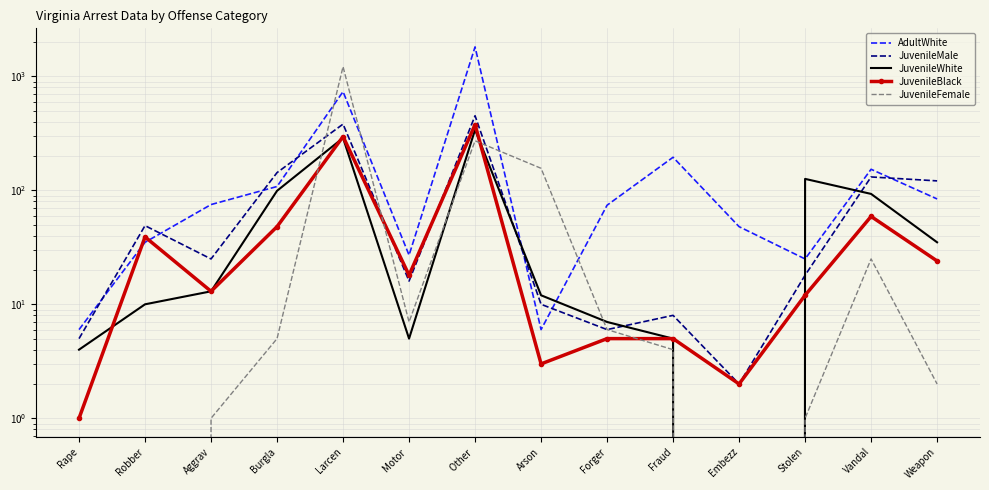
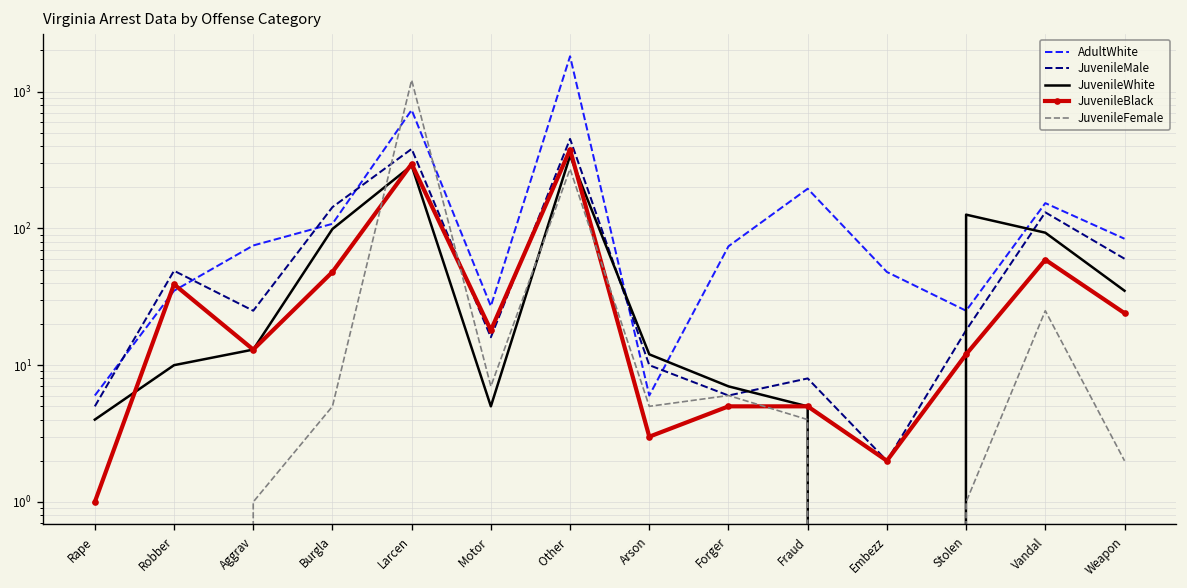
JuvenileFemale, Arson: 160 -> 5
JuvenileMale, Weapon: 120 -> 60
